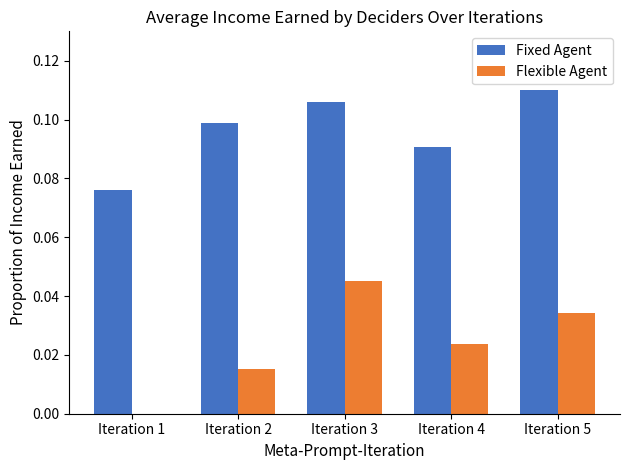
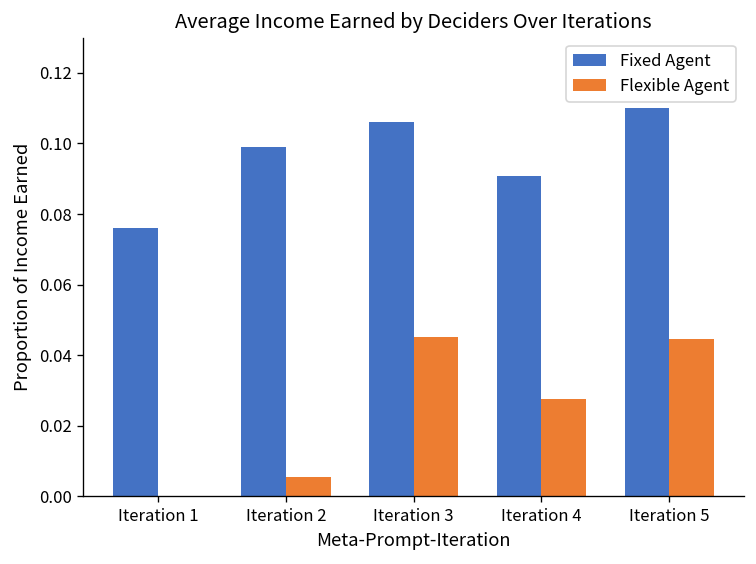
Flexible Agent, Iteration 2: 0.015 -> 0.006
Flexible Agent, Iteration 4: 0.024 -> 0.027
Flexible Agent, Iteration 5: 0.034 -> 0.045
